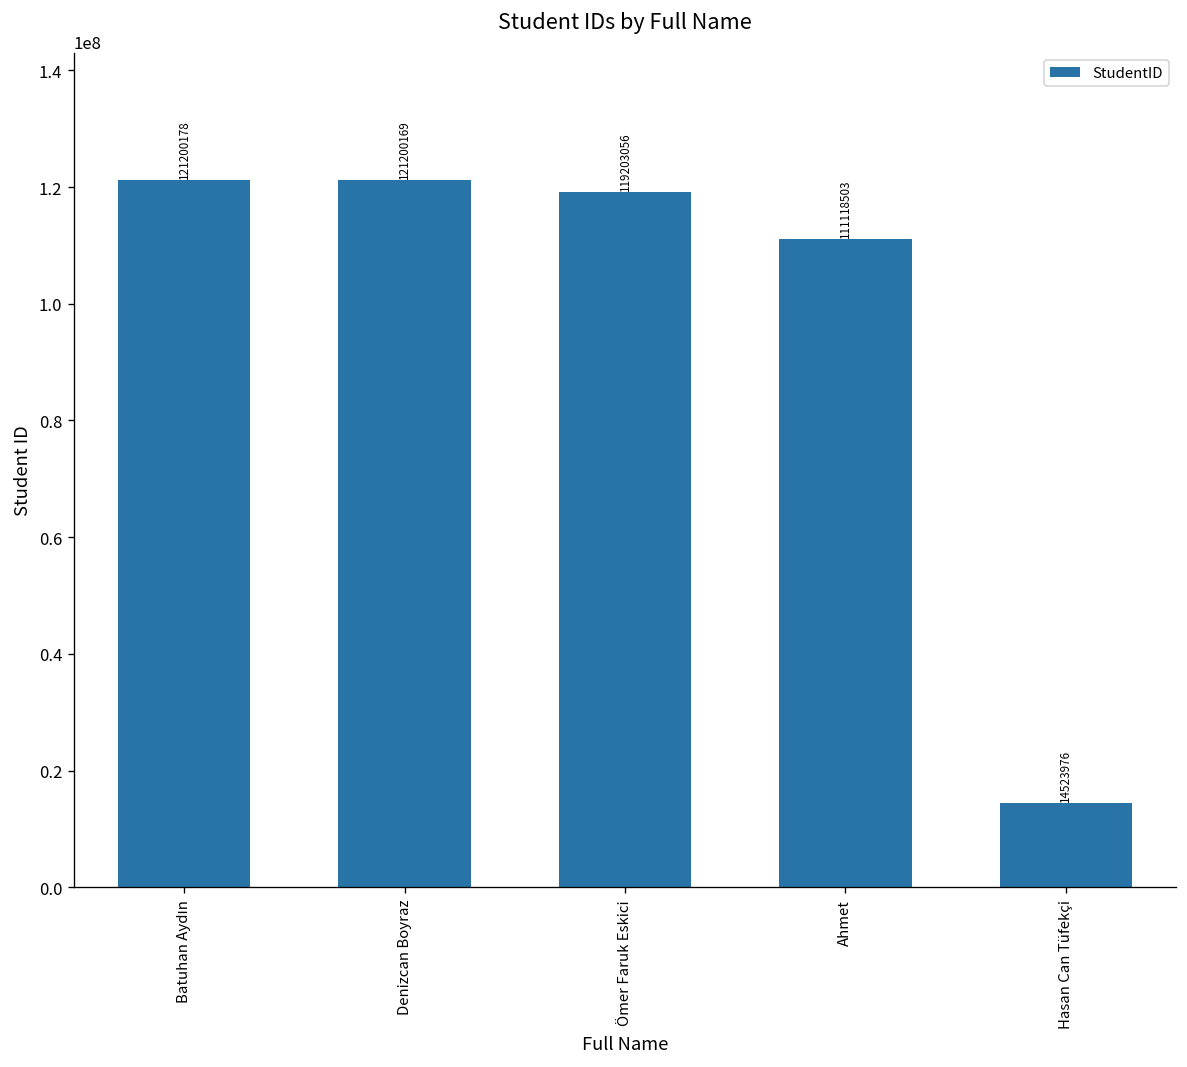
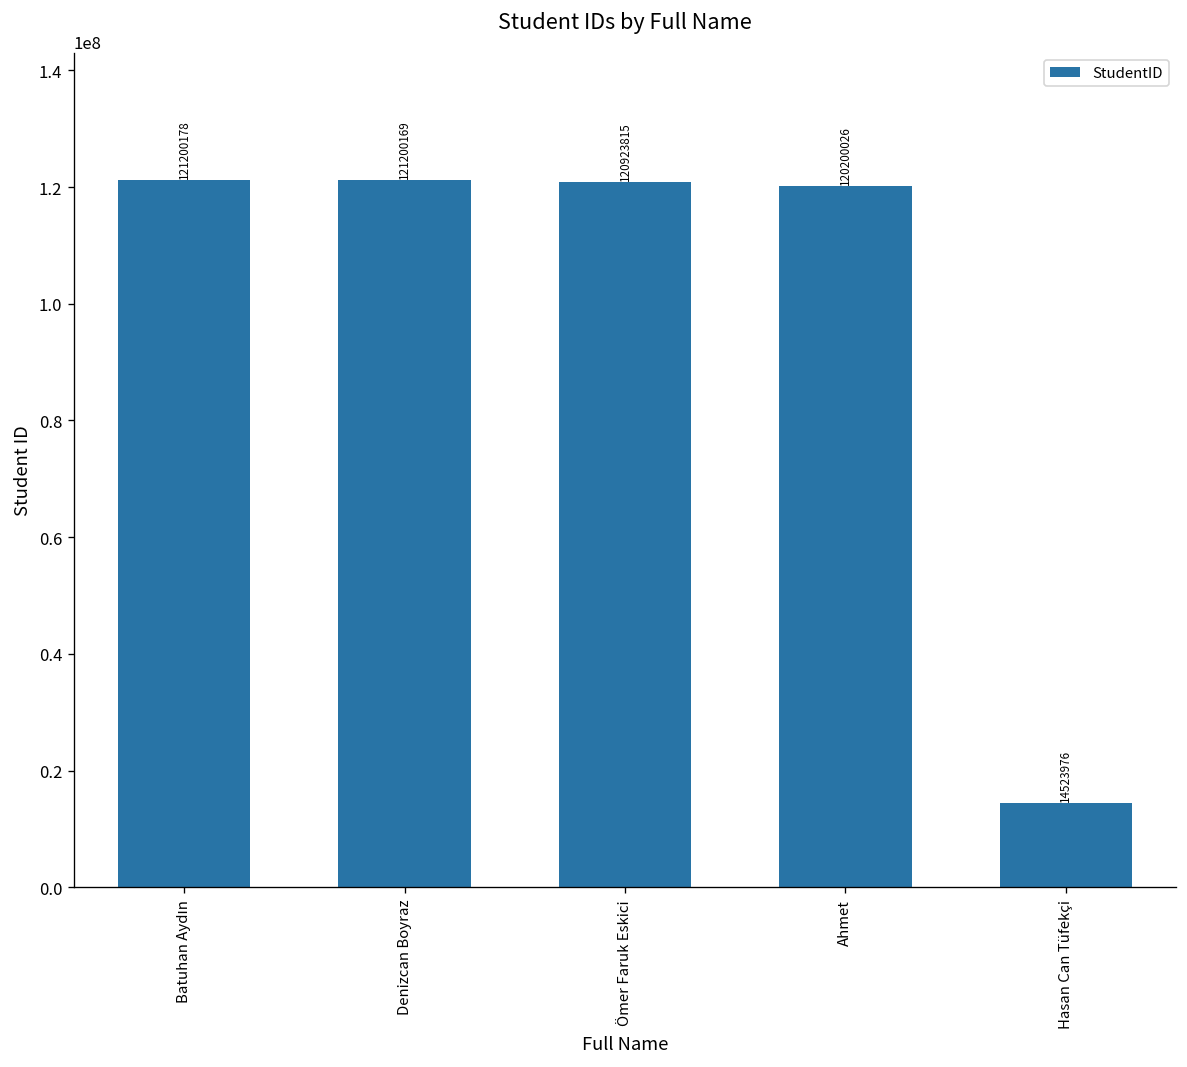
Ömer Faruk Eskici: 119203056 -> 120923815
Ahmet: 111118503 -> 120200026
